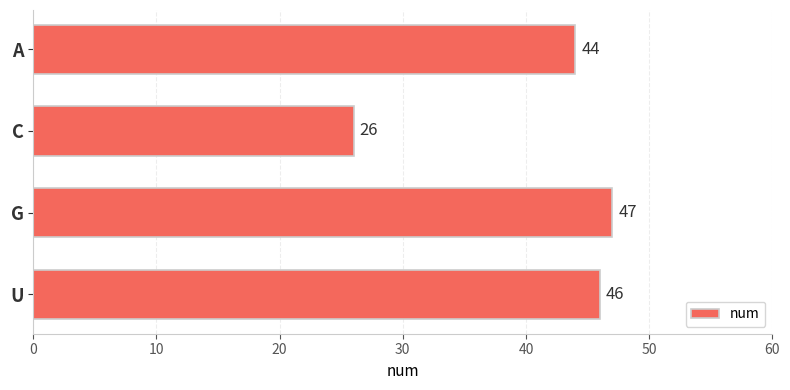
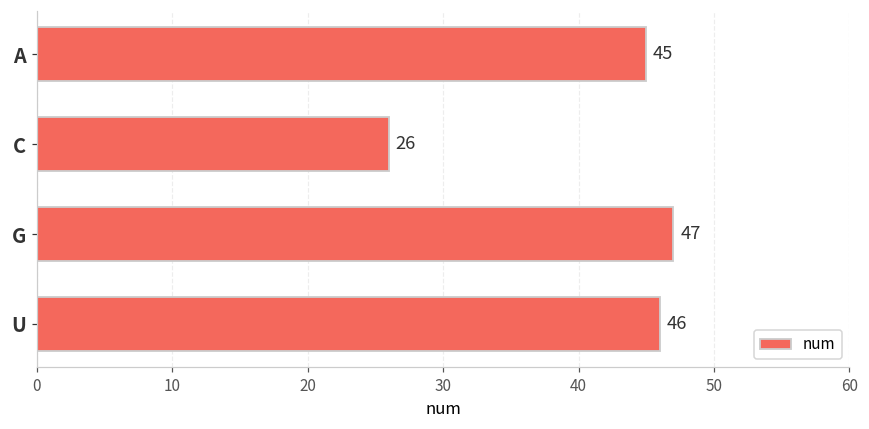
A: 44 -> 45
